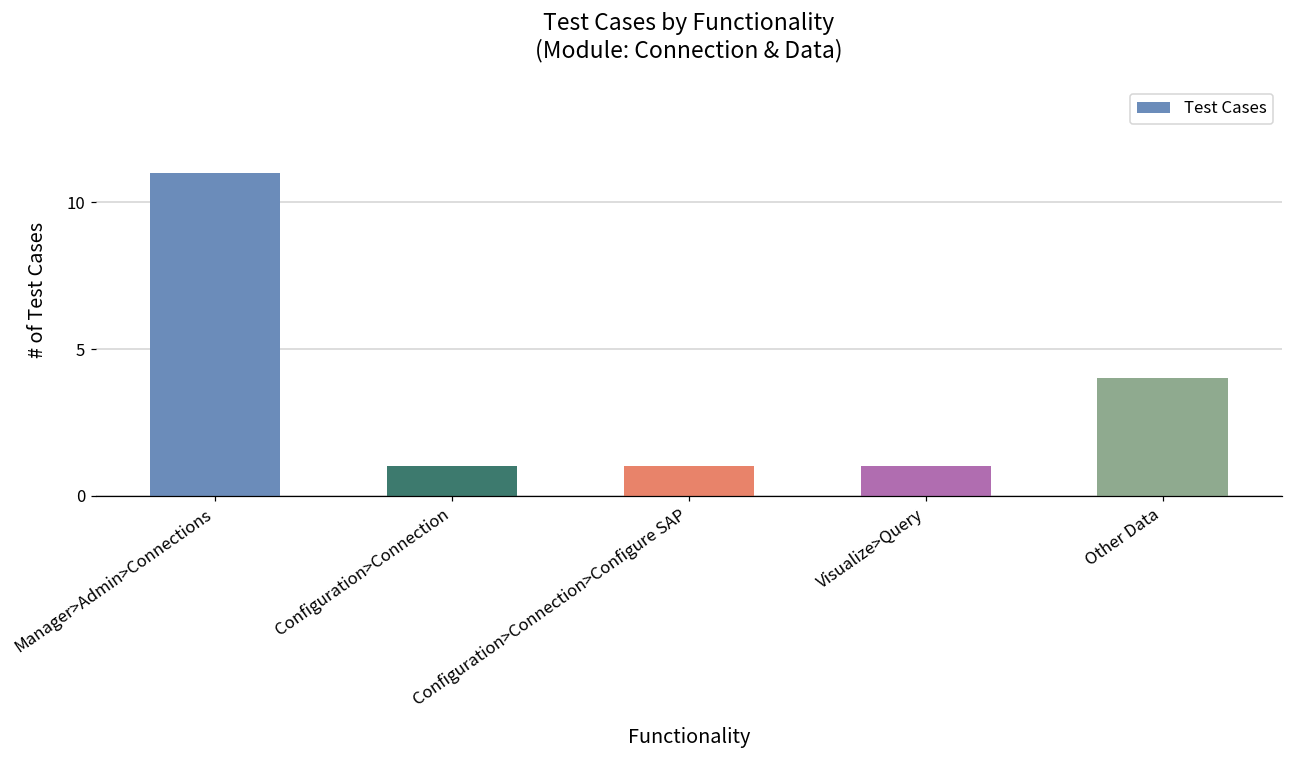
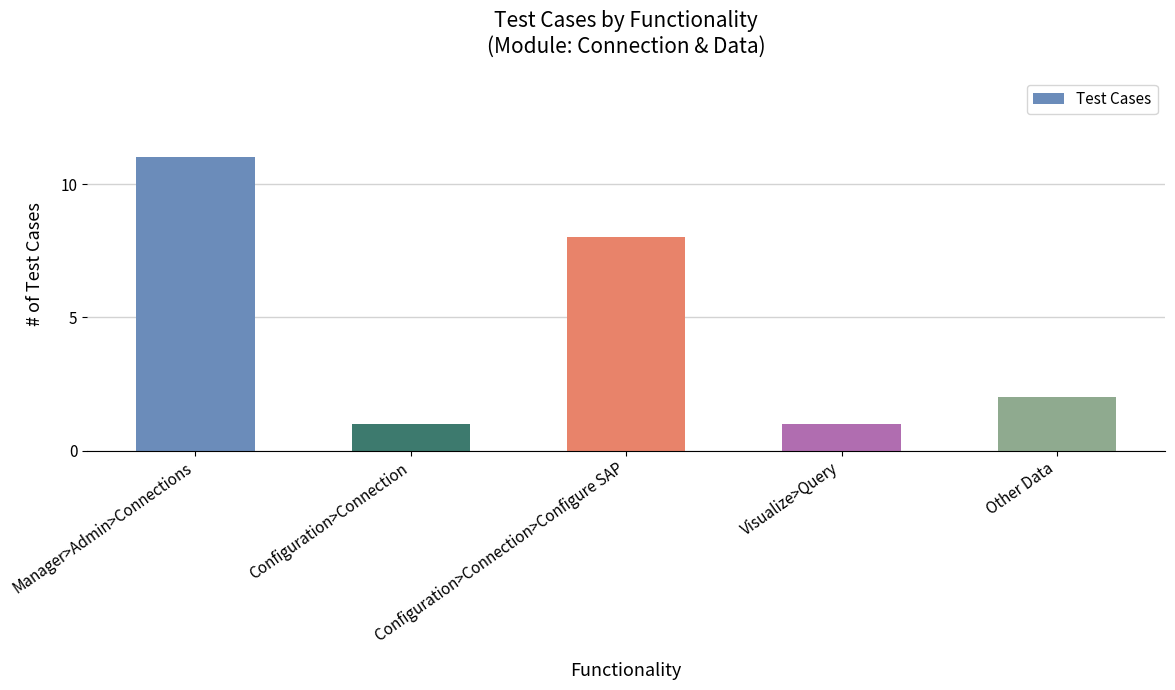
Configuration>Connection>Configure SAP: 1 -> 8
Other Data: 4 -> 2
